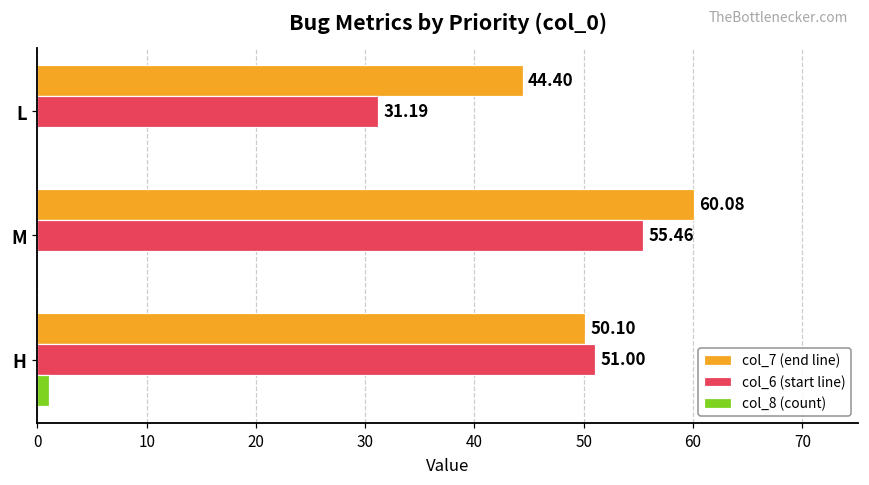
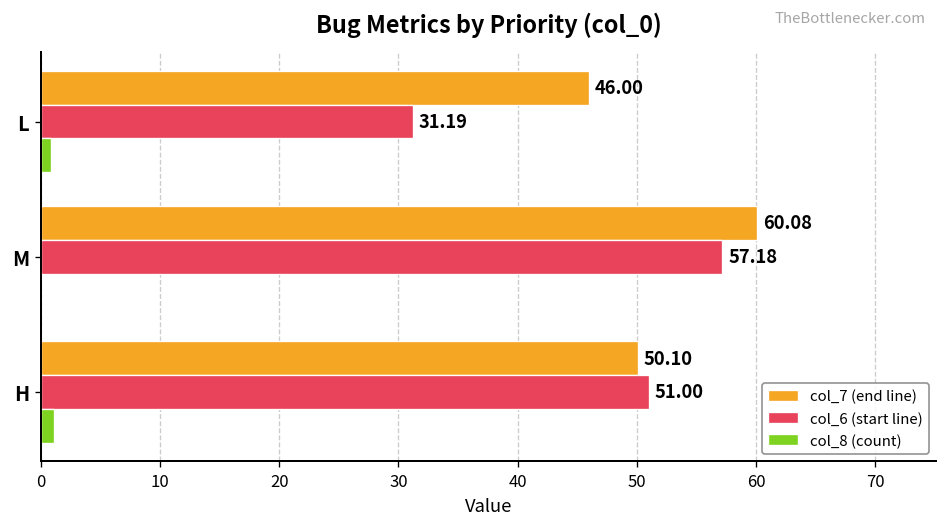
col_7 (end line), L: 44.40 -> 46.00
col_8 (count), L: 0 -> 1
col_6 (start line), M: 55.46 -> 57.18
